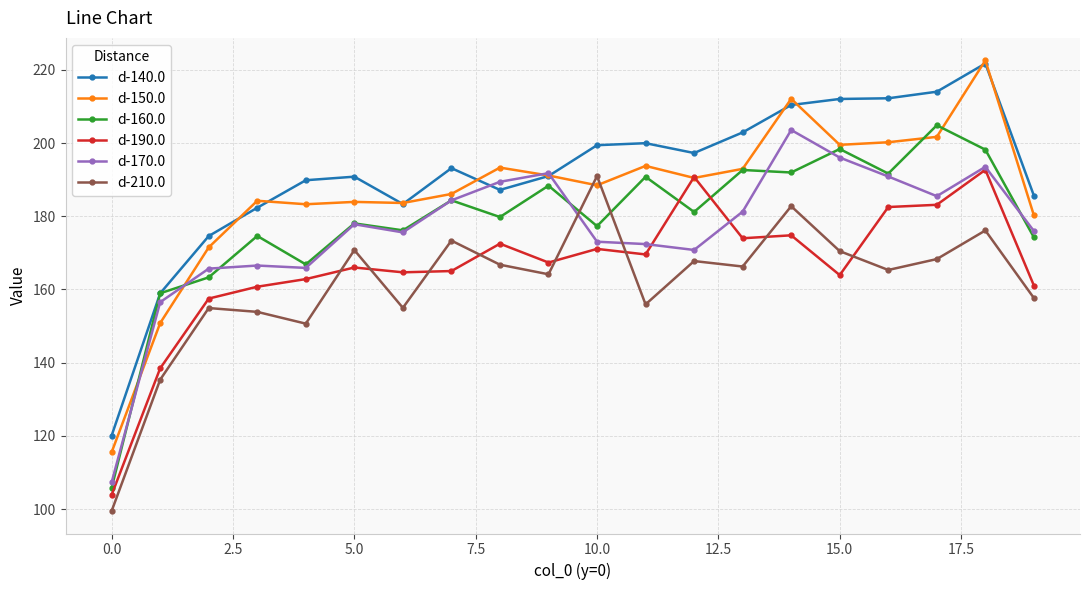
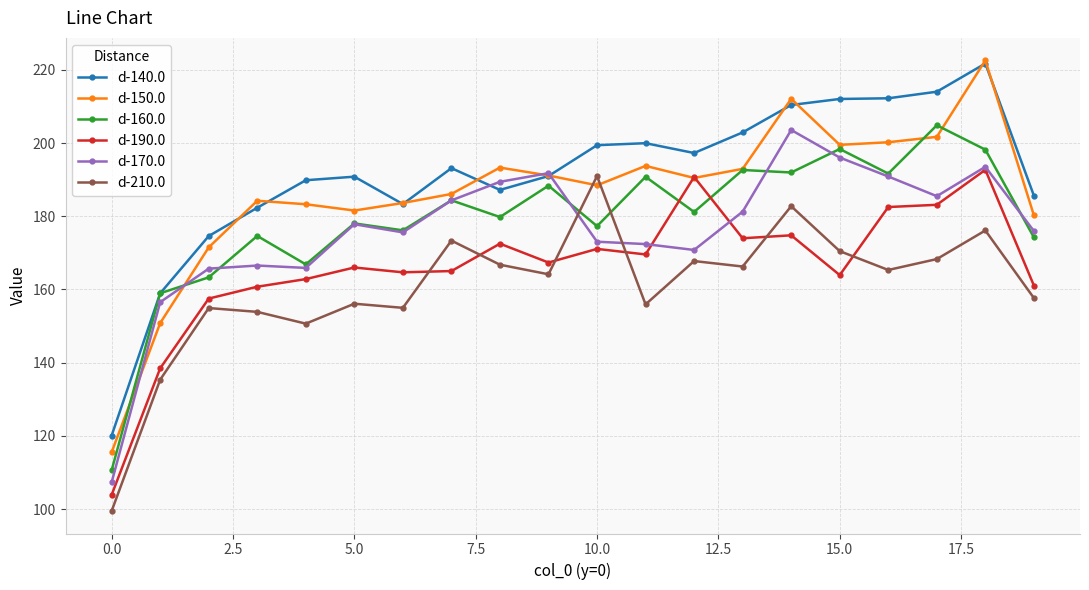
d-160.0, 0.0: 106 -> 111
d-150.0, 5.0: 184 -> 182
d-210.0, 5.0: 171 -> 156
